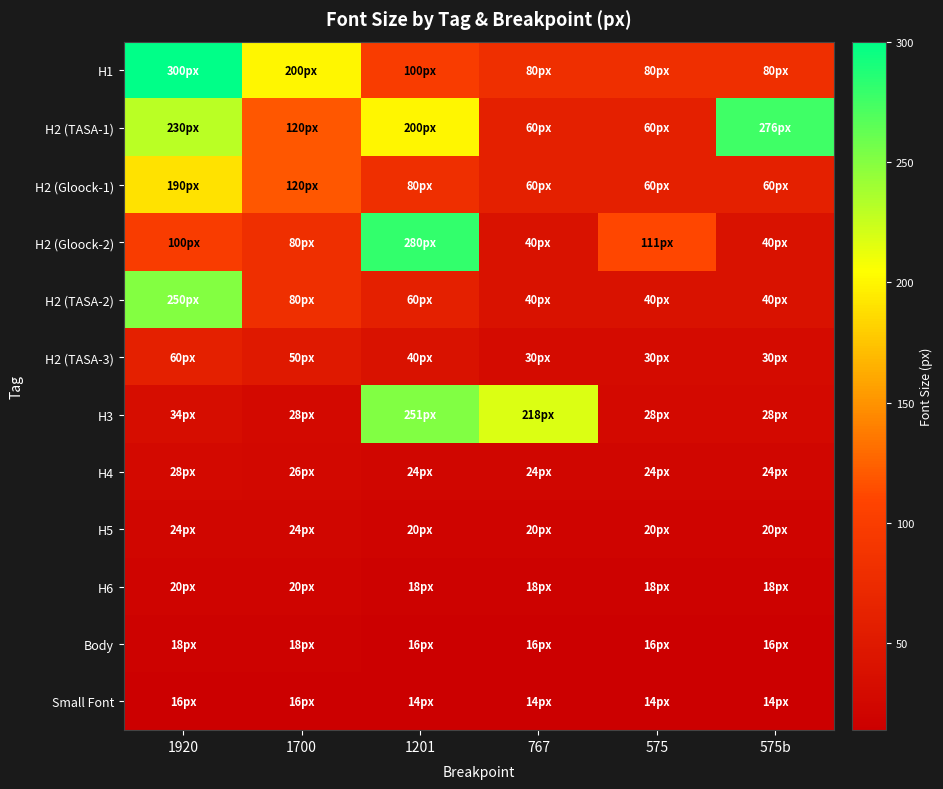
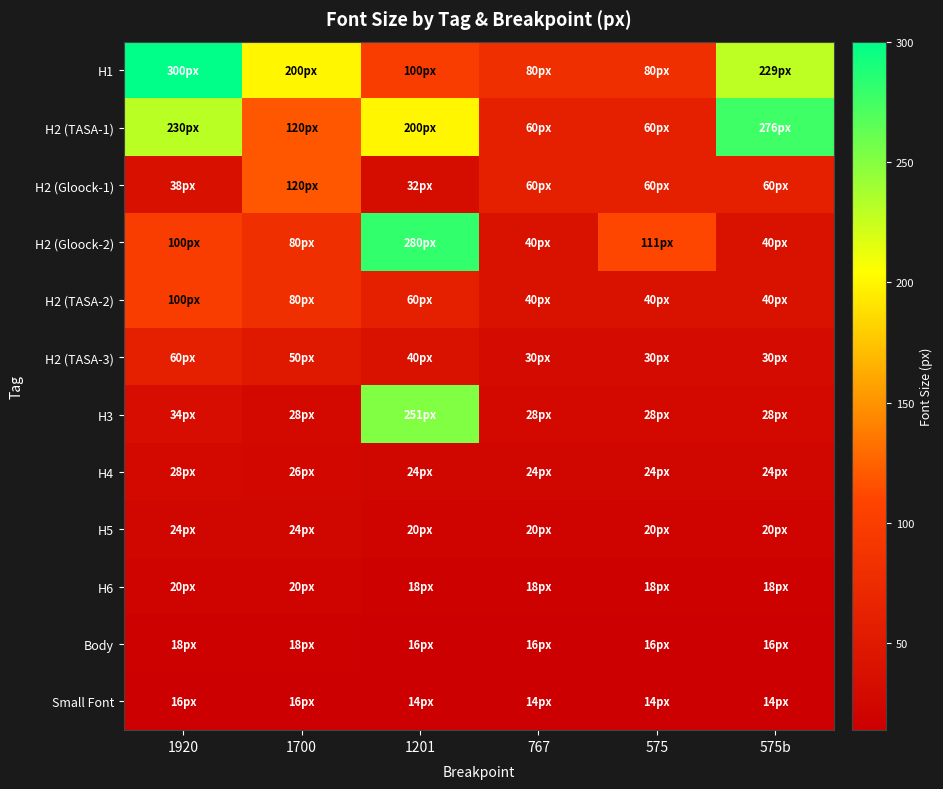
H1, 575b: 80 -> 229
H2 (Gloock-1), 1920: 190 -> 38
H2 (Gloock-1), 1201: 80 -> 32
H2 (TASA-2), 1920: 250 -> 100
H3, 767: 218 -> 28
